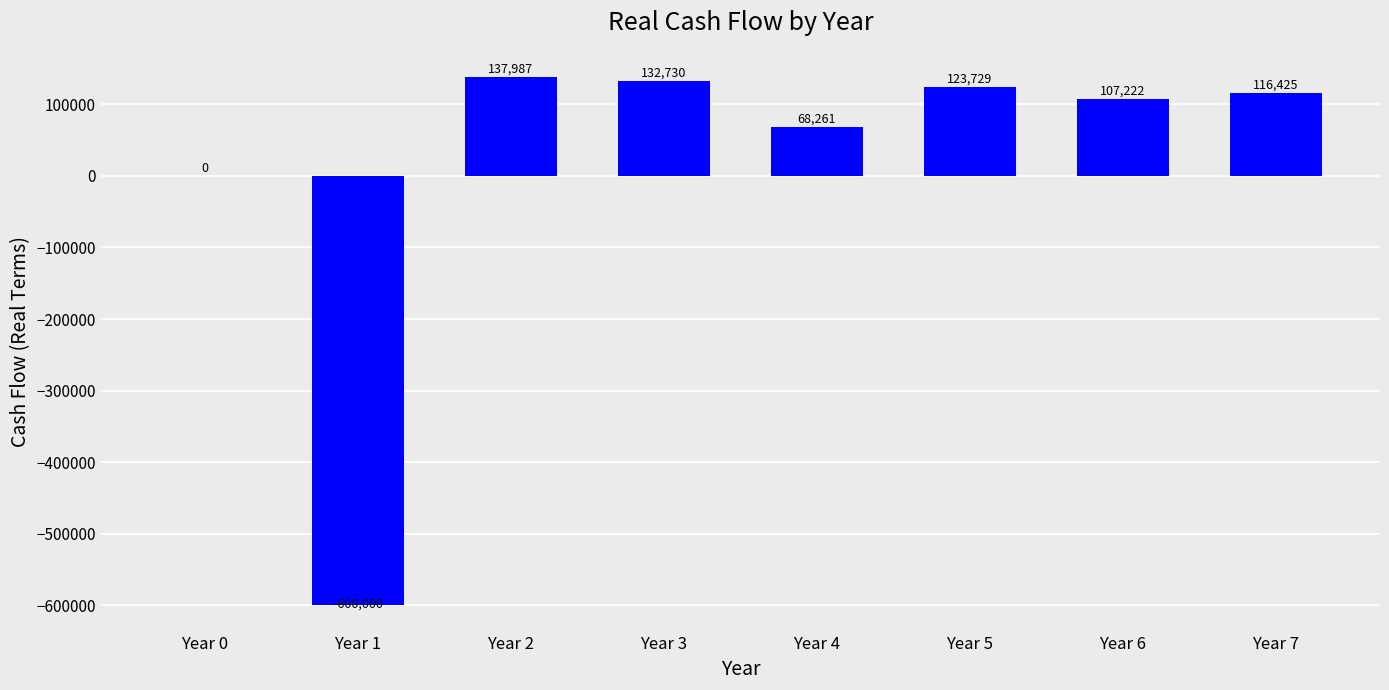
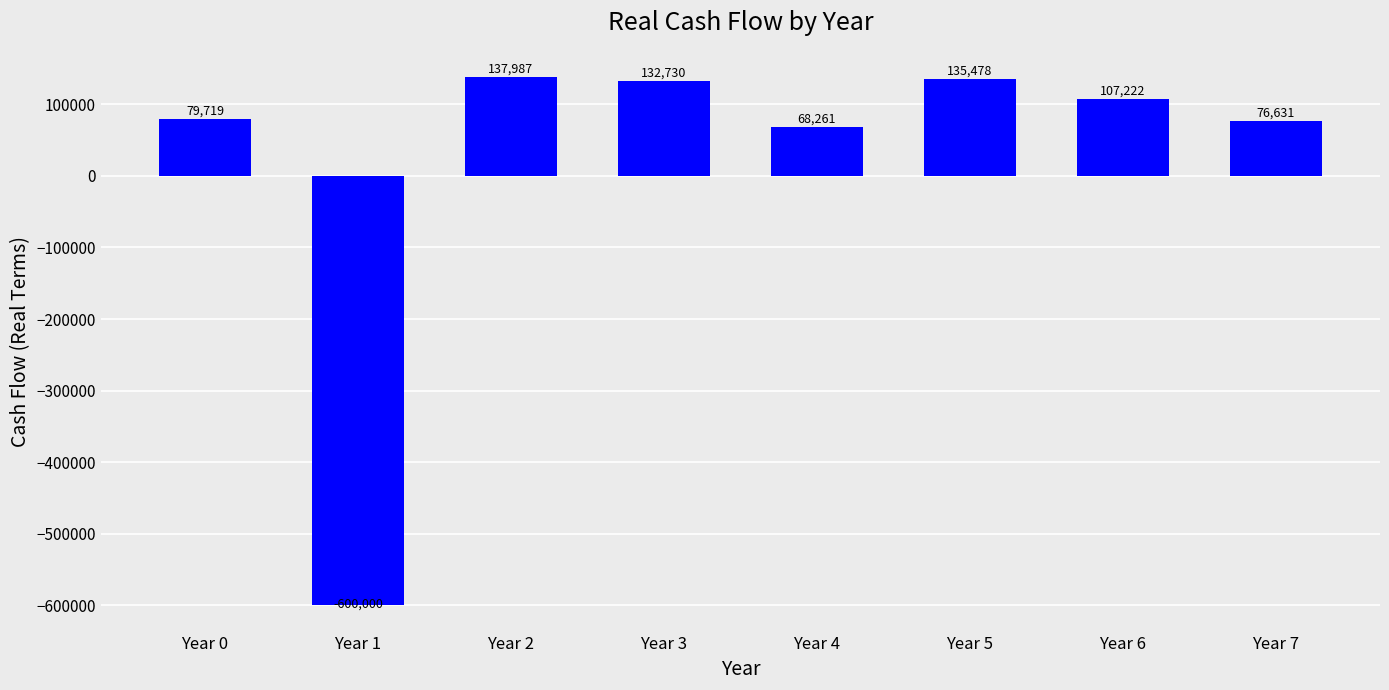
Year 0: 0 -> 79,719
Year 5: 123,729 -> 135,478
Year 7: 116,425 -> 76,631
